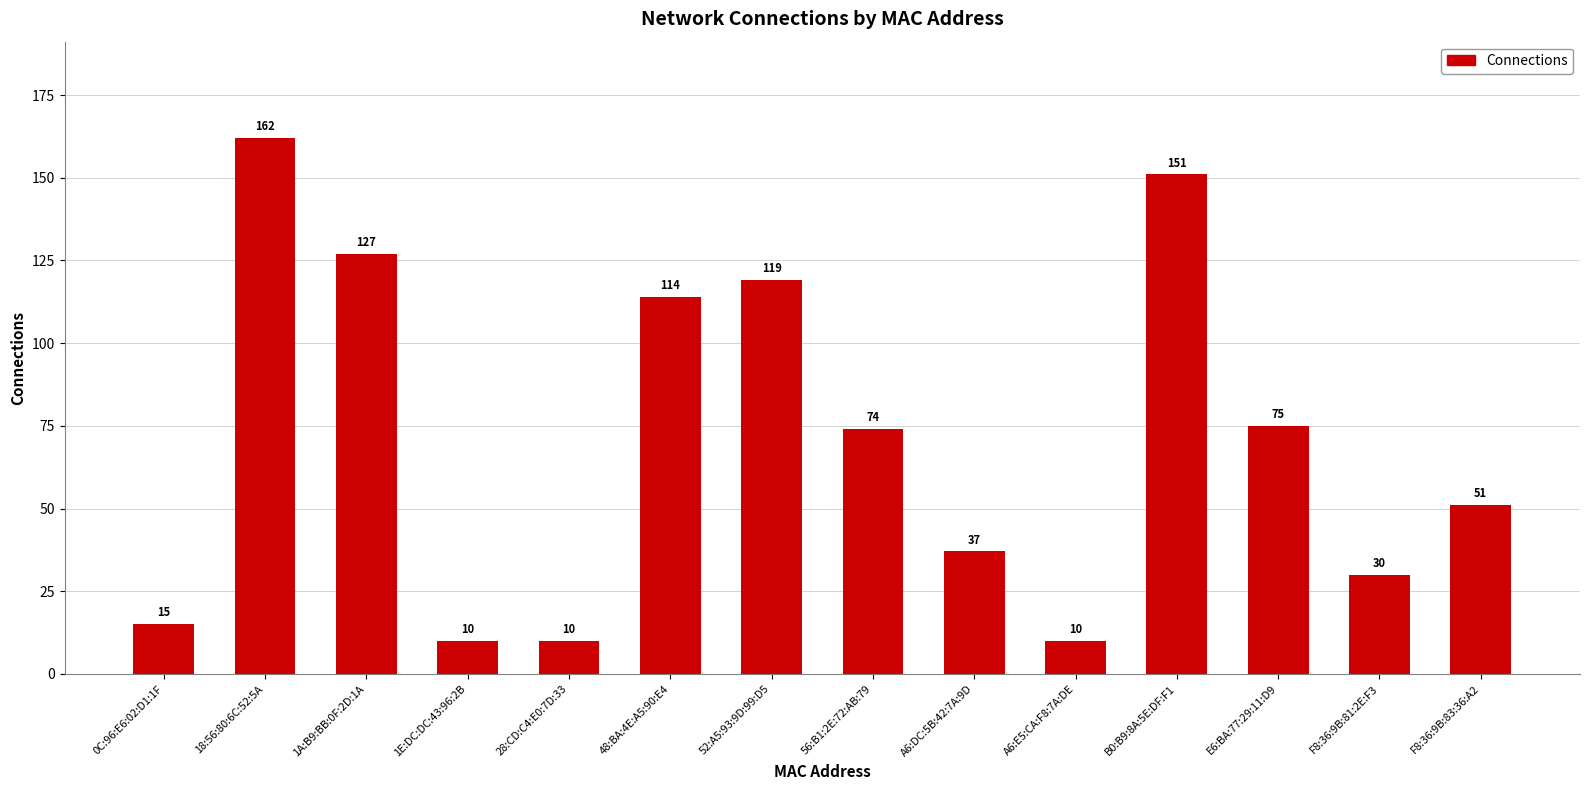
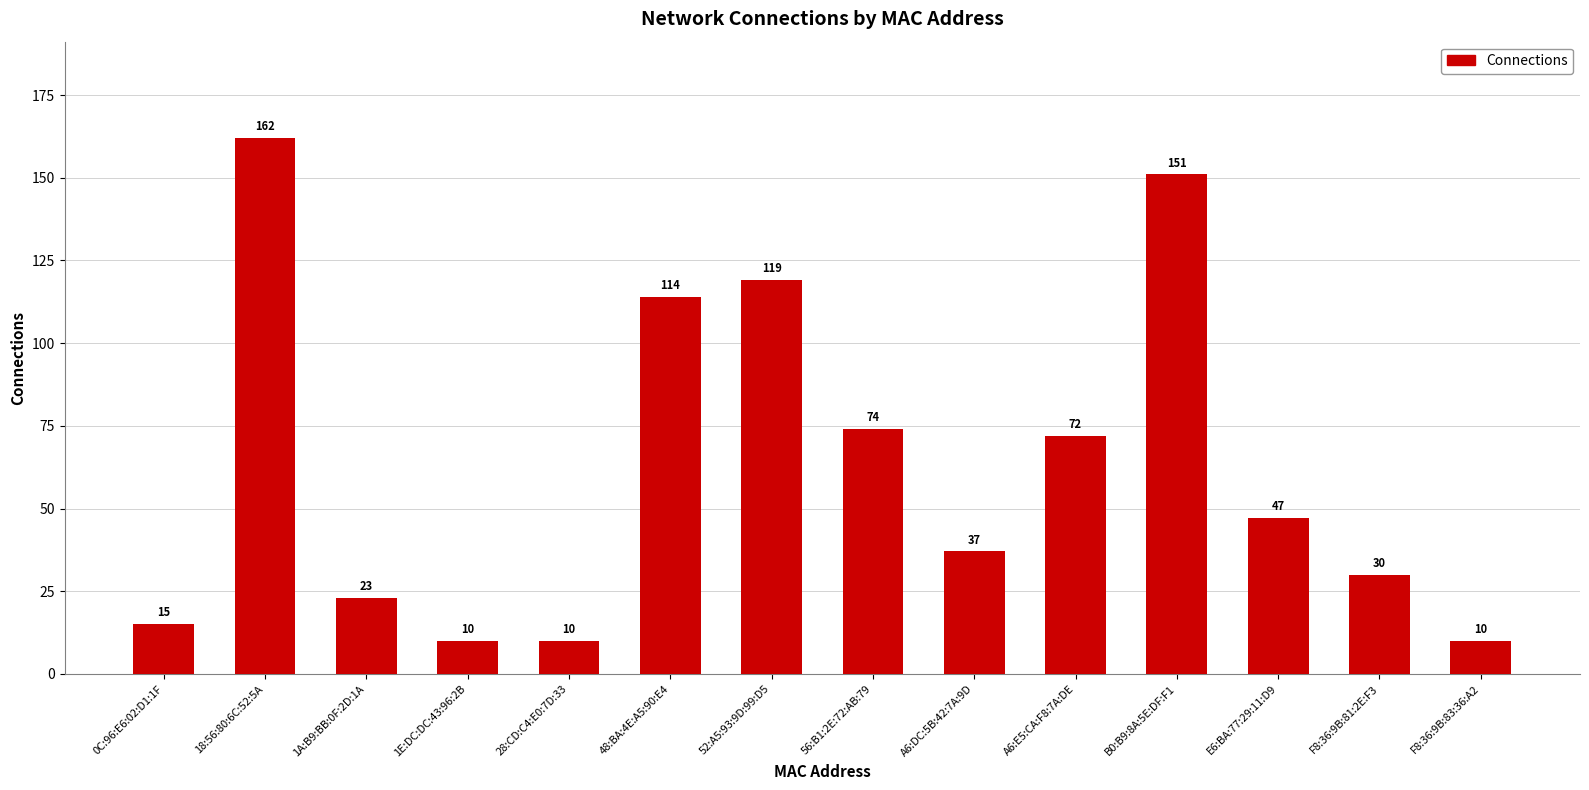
1A:B9:BB:0F:2D:1A: 127 -> 23
A6:E5:CA:F8:7A:DE: 10 -> 72
E6:BA:77:29:11:D9: 75 -> 47
F8:36:9B:83:36:A2: 51 -> 10
